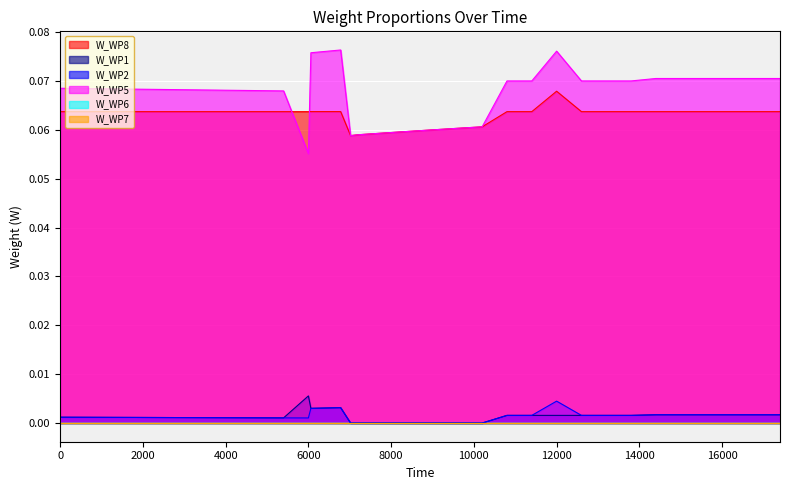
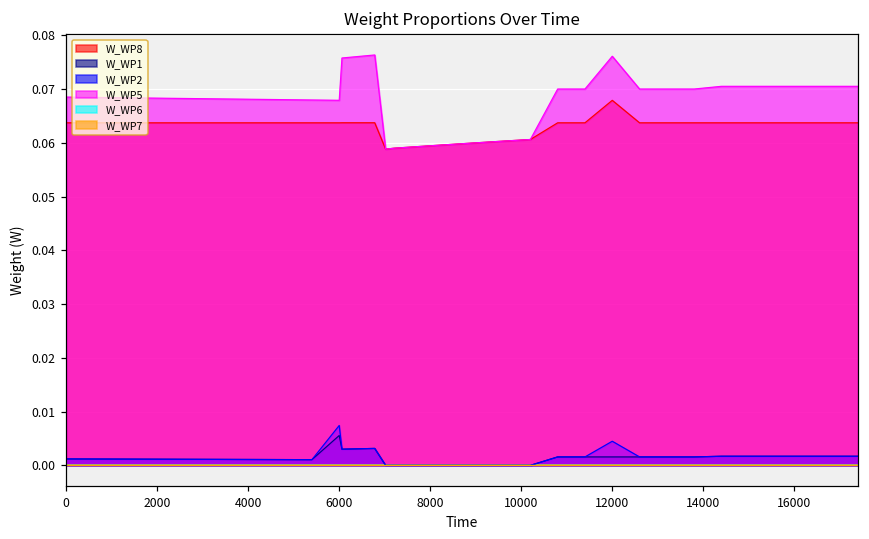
W_WP2, 6000: 0.001 -> 0.007
W_WP5, 6000: 0.055 -> 0.068
